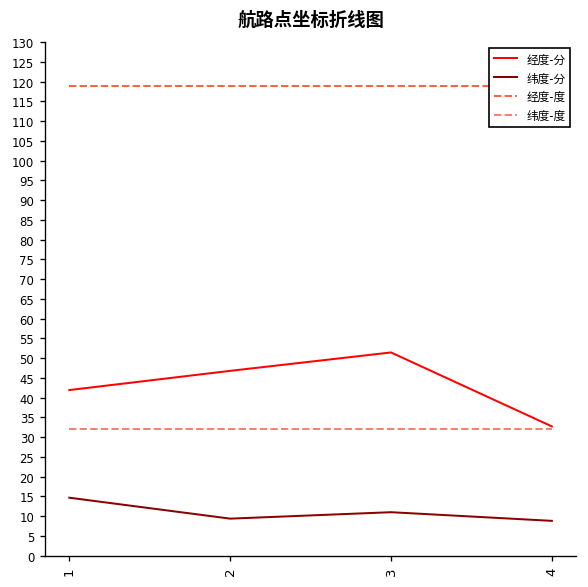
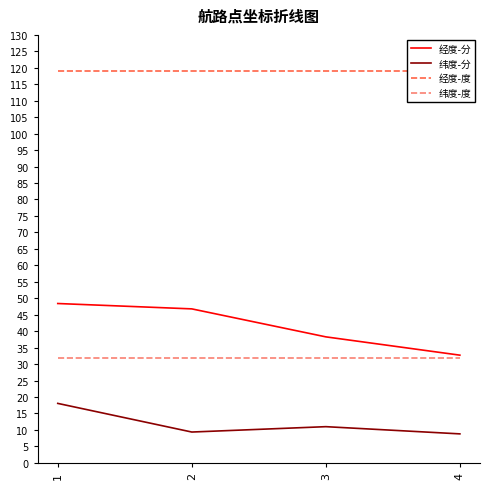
经度-分, 1: 42 -> 48
纬度-分, 1: 15 -> 18
经度-分, 3: 51 -> 38
